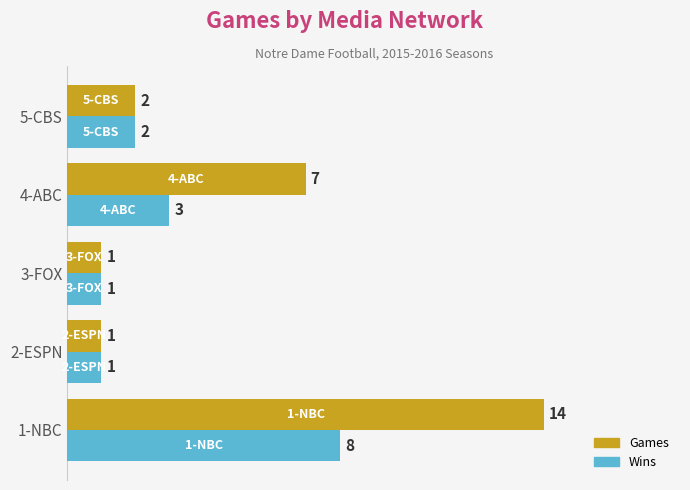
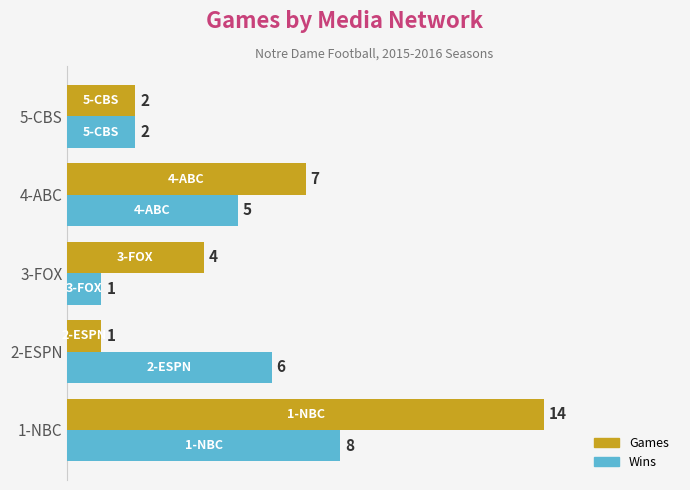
Wins, 4-ABC: 3 -> 5
Games, 3-FOX: 1 -> 4
Wins, 2-ESPN: 1 -> 6
